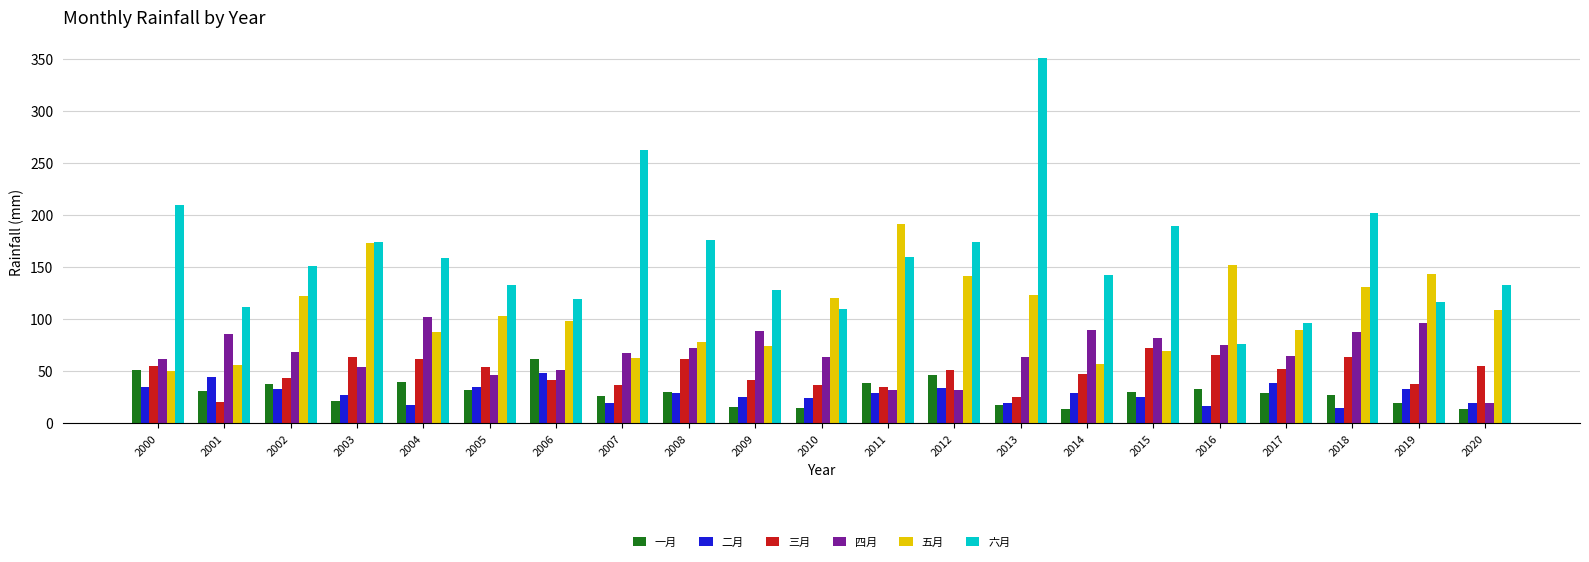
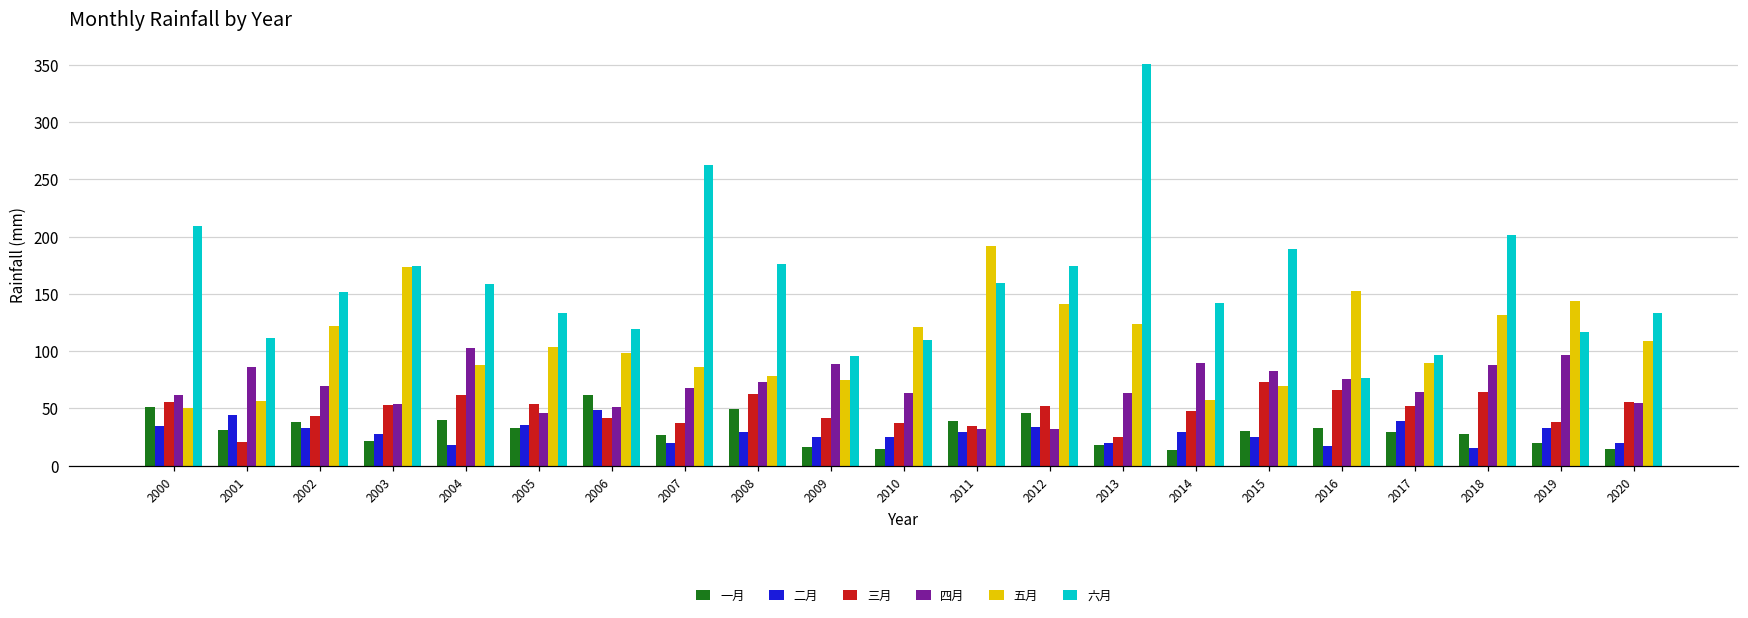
三月, 2003: 64 -> 53
五月, 2007: 63 -> 86
一月, 2008: 30 -> 49
六月, 2009: 128 -> 96
四月, 2020: 20 -> 55
